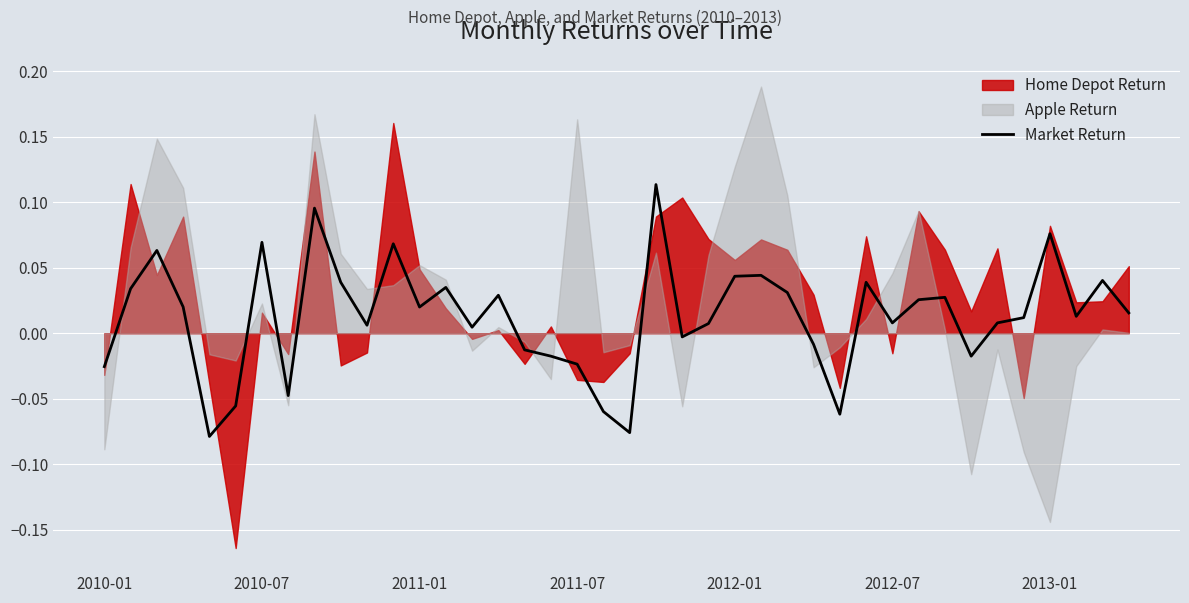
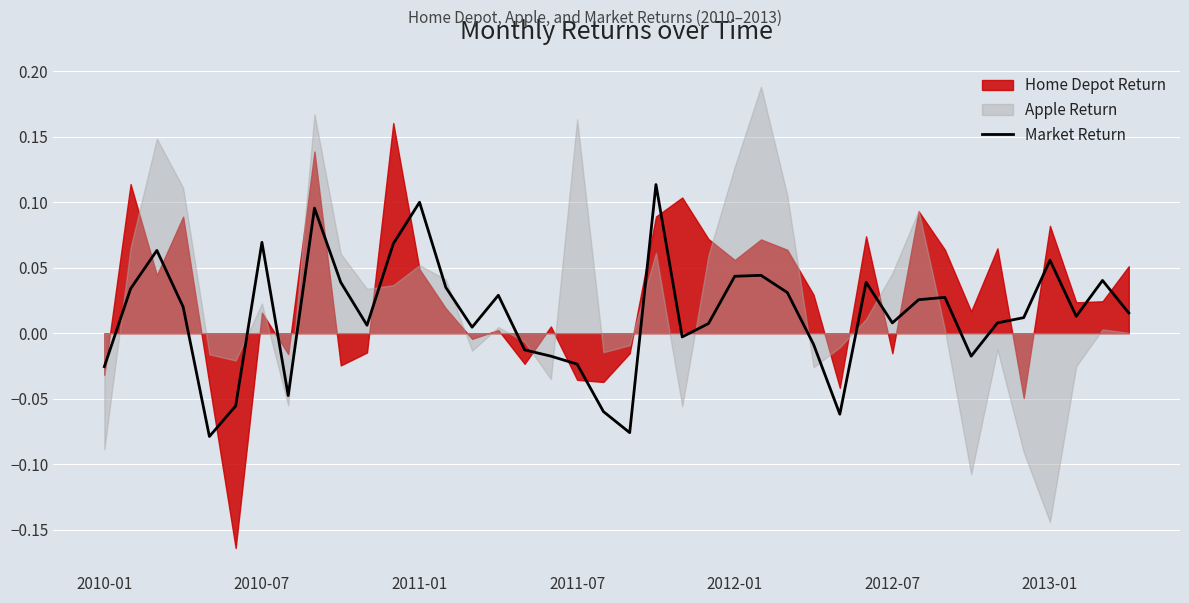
Market Return, 2011-01: 0.02 -> 0.10
Market Return, 2013-01: 0.076 -> 0.056
